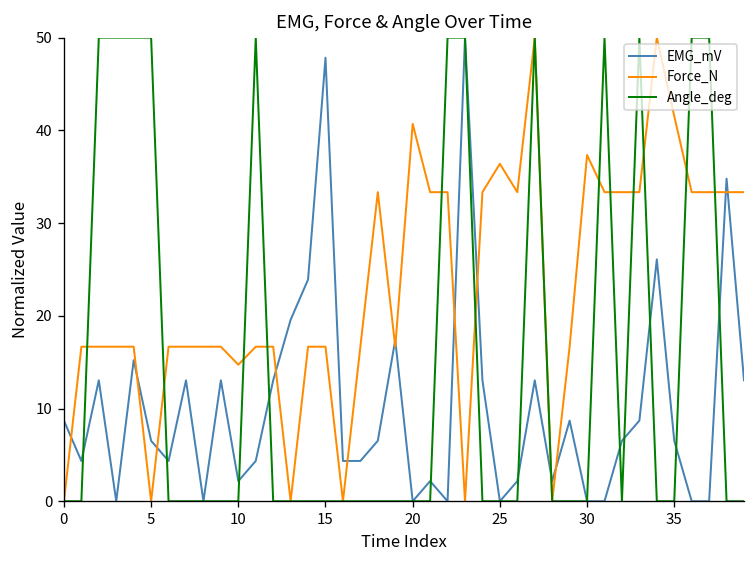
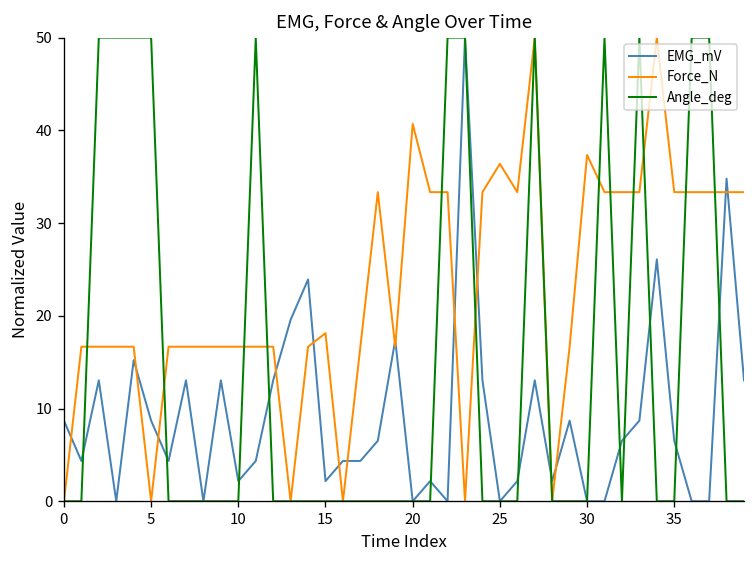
EMG_mV, 5: 7 -> 9
Force_N, 10: 15 -> 17
EMG_mV, 15: 48 -> 2
Force_N, 15: 17 -> 18
Force_N, 35: 42 -> 33
